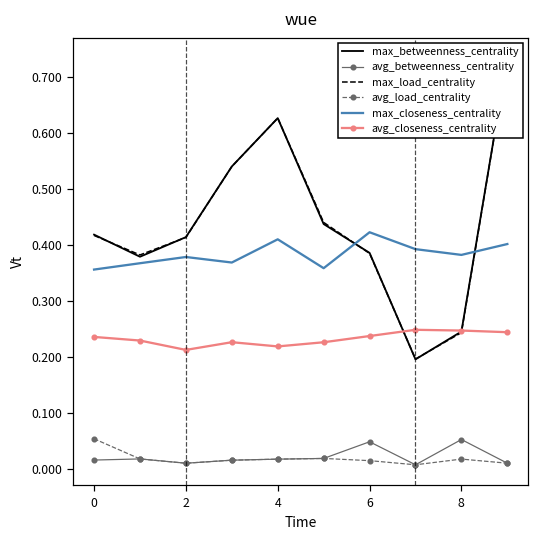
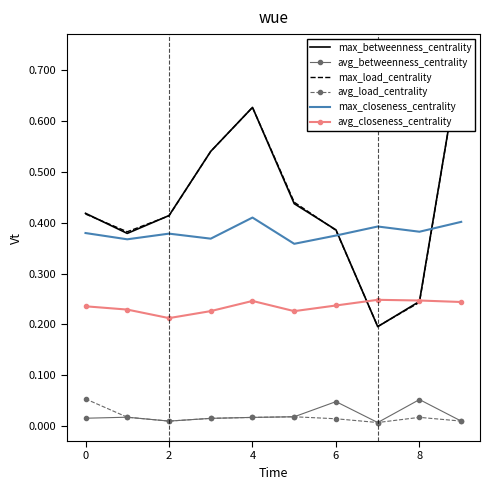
max_closeness_centrality, 0: 0.36 -> 0.38
avg_closeness_centrality, 4: 0.22 -> 0.25
max_closeness_centrality, 6: 0.42 -> 0.38
